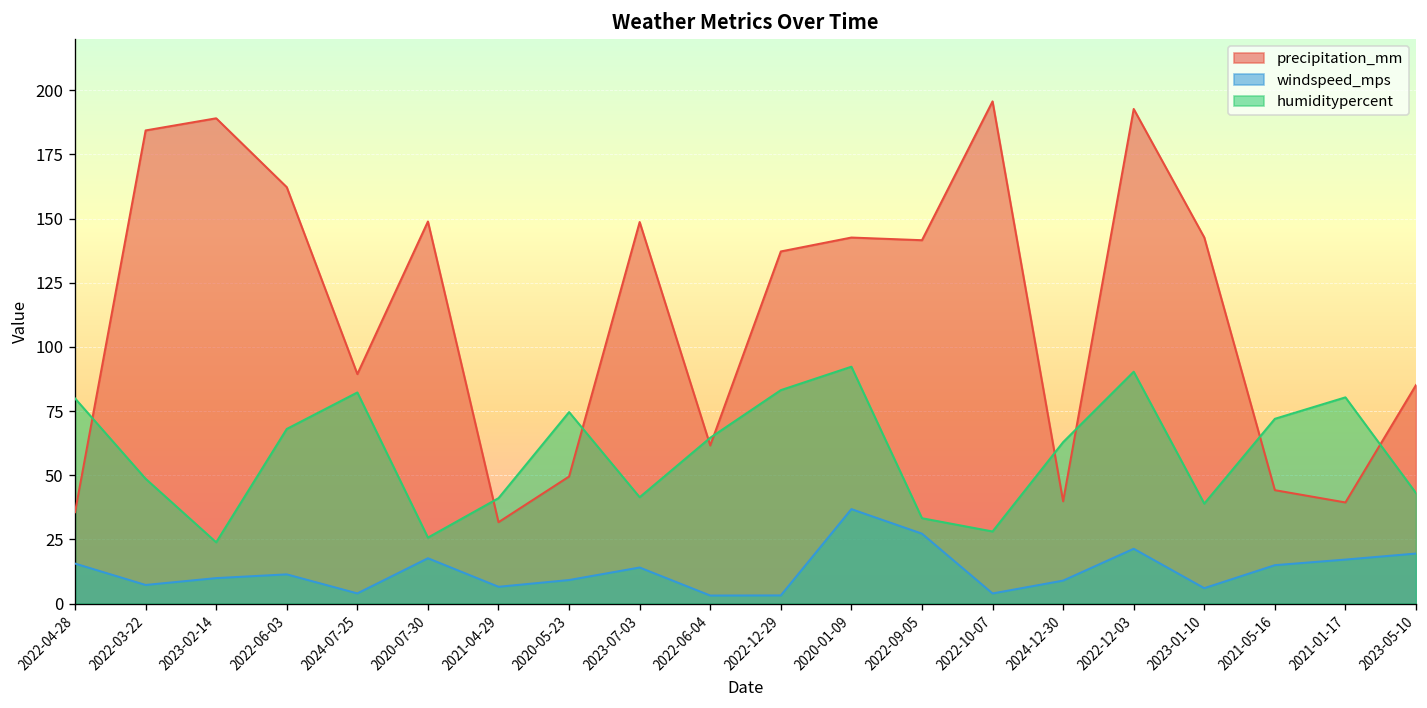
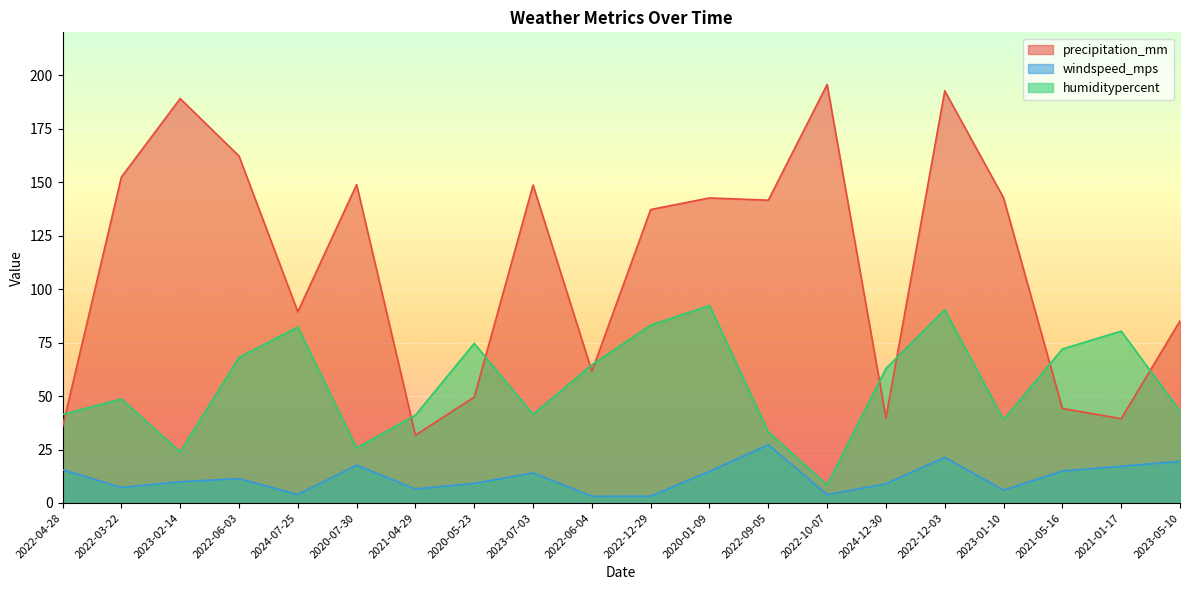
humiditypercent, 2022-04-28: 80 -> 41
precipitation_mm, 2022-03-22: 184 -> 152
windspeed_mps, 2020-01-09: 37 -> 15
humiditypercent, 2022-10-07: 28 -> 9
